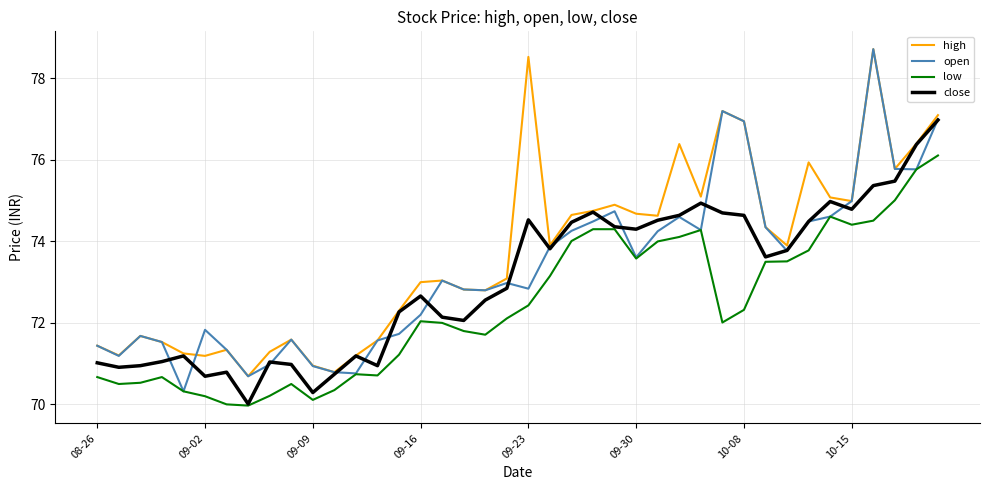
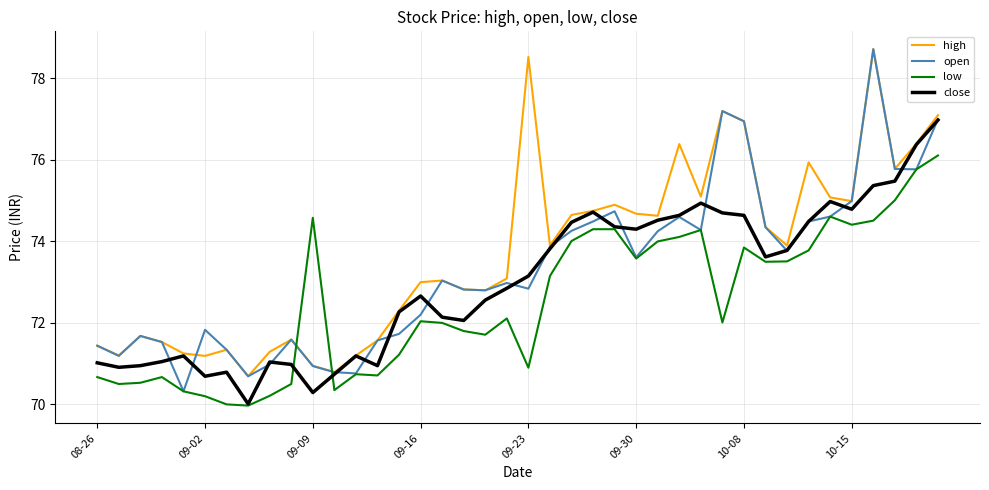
low, 09-09: 70.1 -> 74.6
low, 09-23: 72.4 -> 70.9
close, 09-23: 74.5 -> 73.2
low, 10-08: 72.3 -> 73.9
